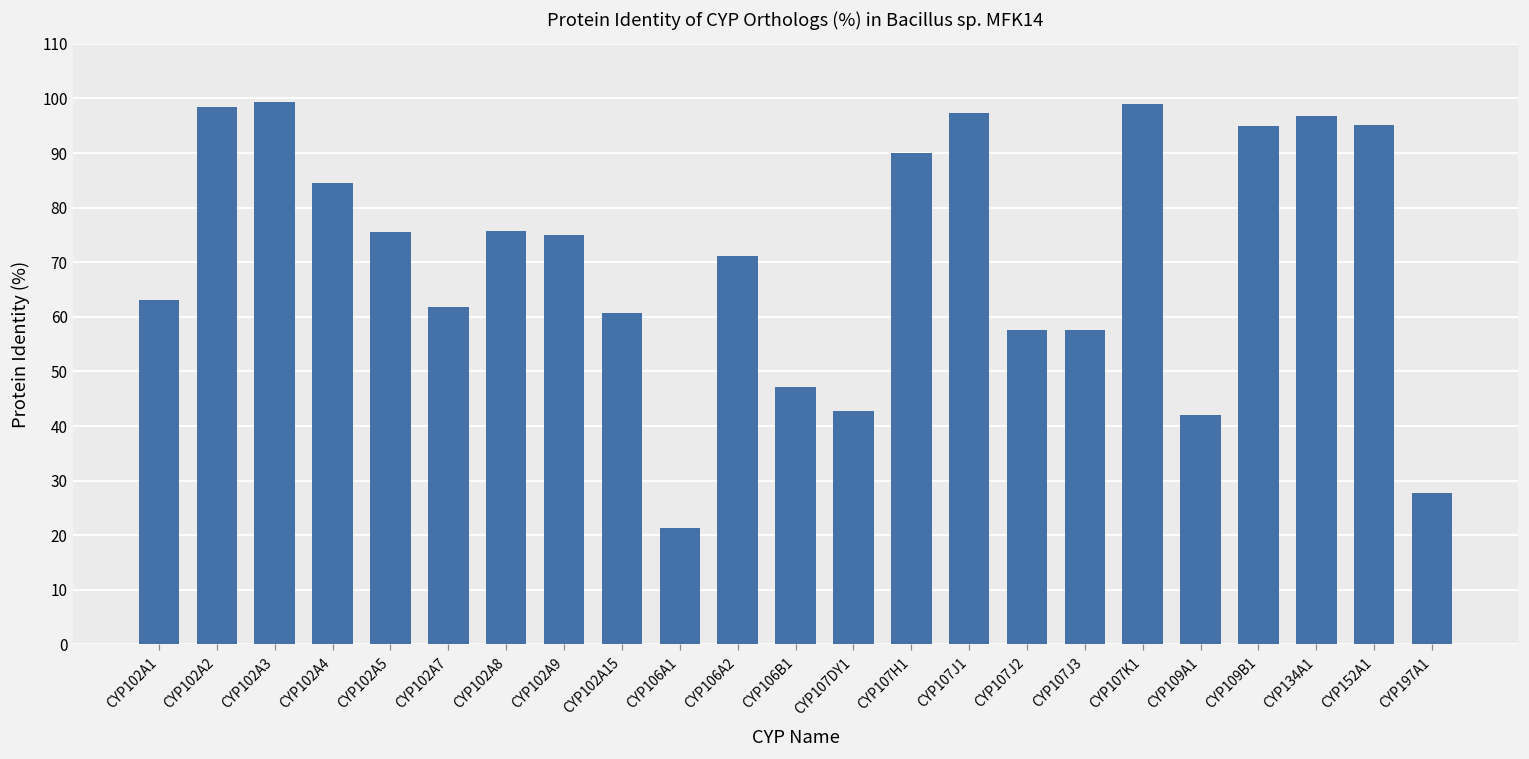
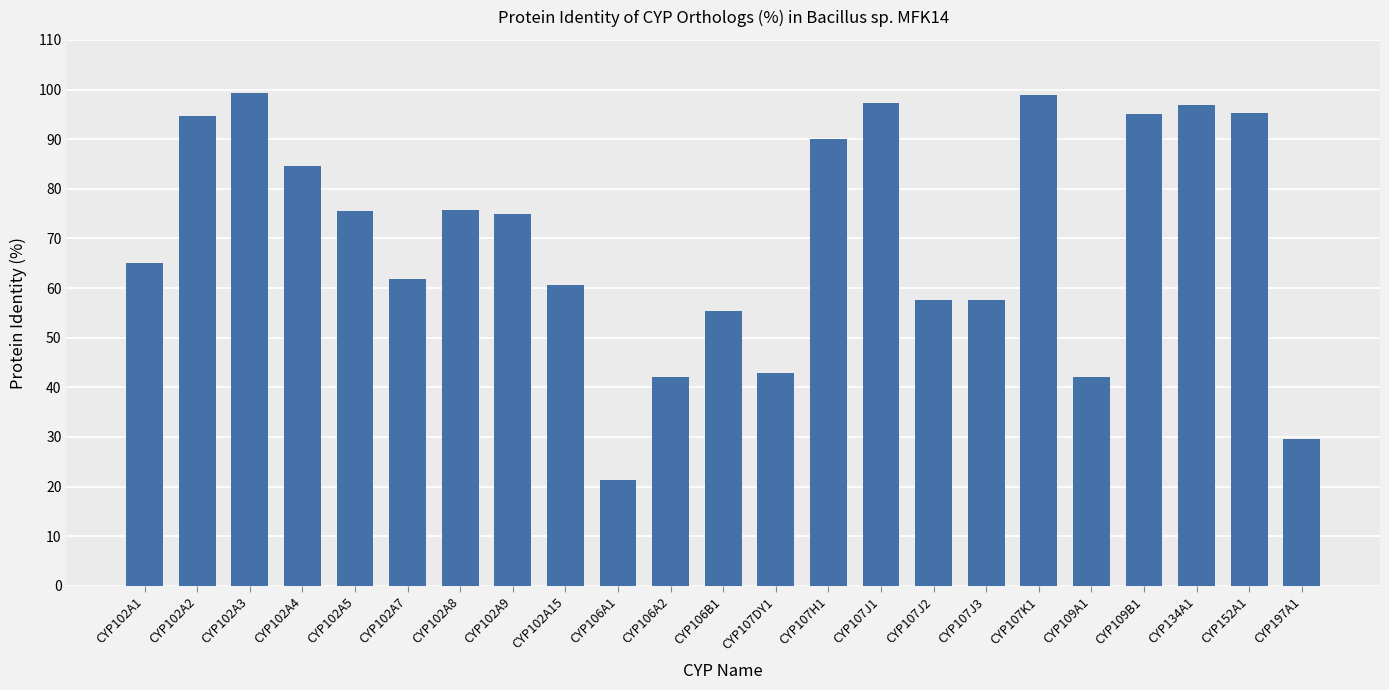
CYP102A1: 63 -> 65
CYP102A2: 99 -> 95
CYP106A2: 71 -> 42
CYP106B1: 47 -> 55
CYP197A1: 28 -> 30
